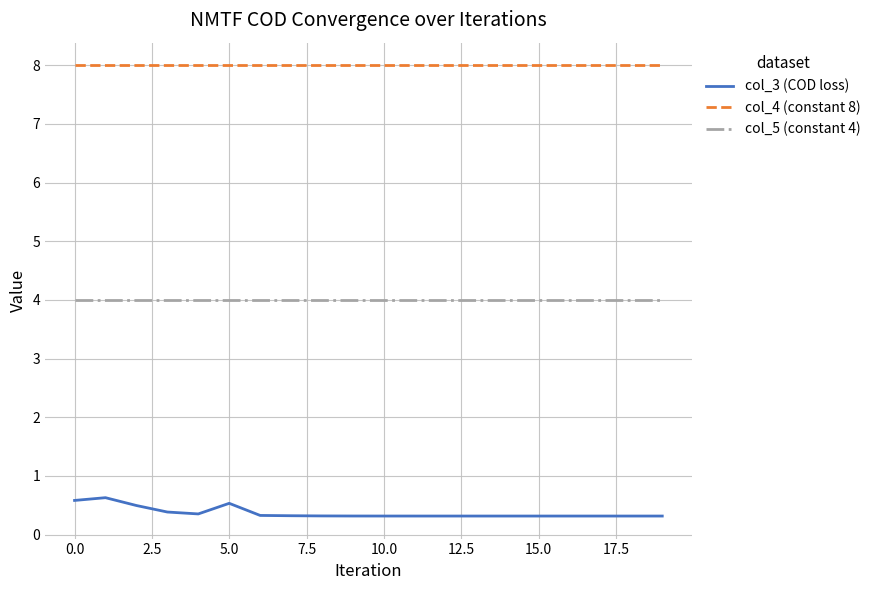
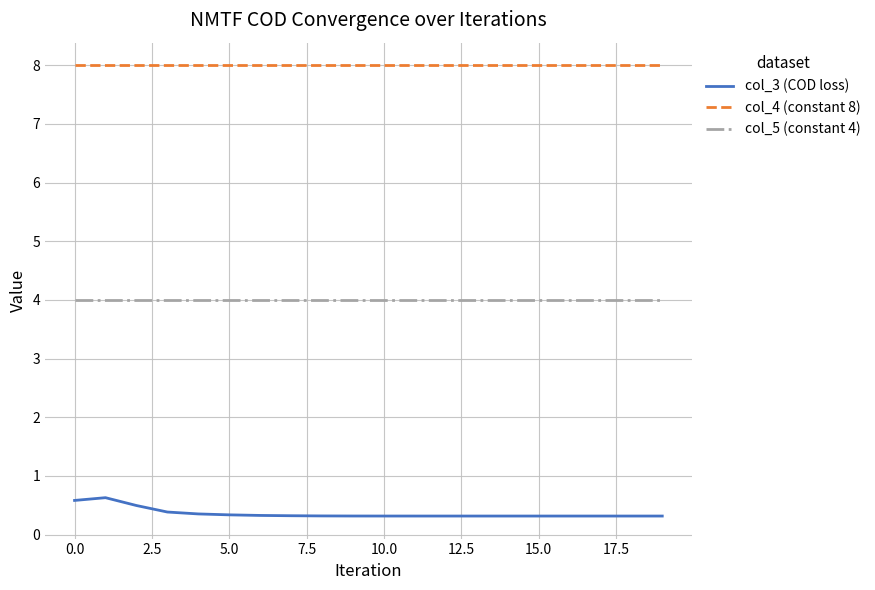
col_3 (COD loss), 5.0: 0.5 -> 0.3
